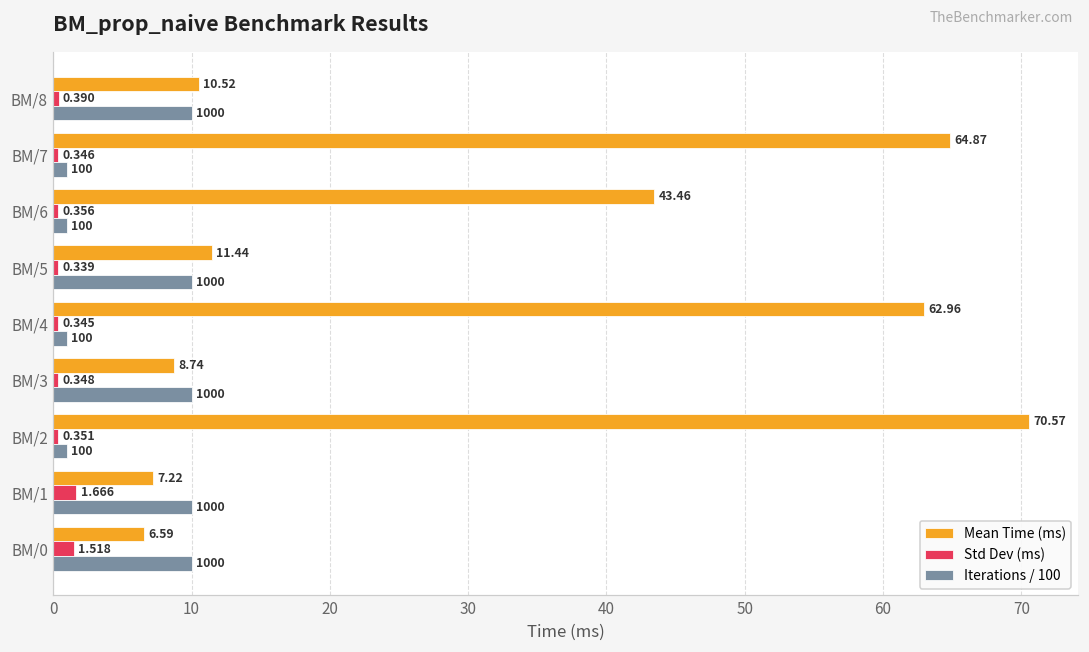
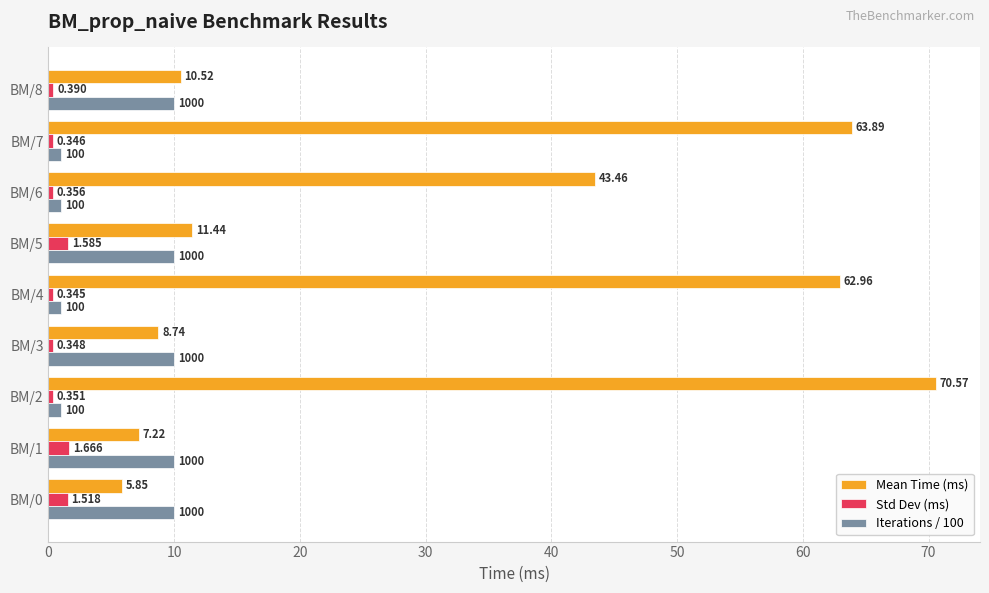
Mean Time (ms), BM/7: 64.87 -> 63.89
Std Dev (ms), BM/5: 0.339 -> 1.585
Mean Time (ms), BM/0: 6.59 -> 5.85
